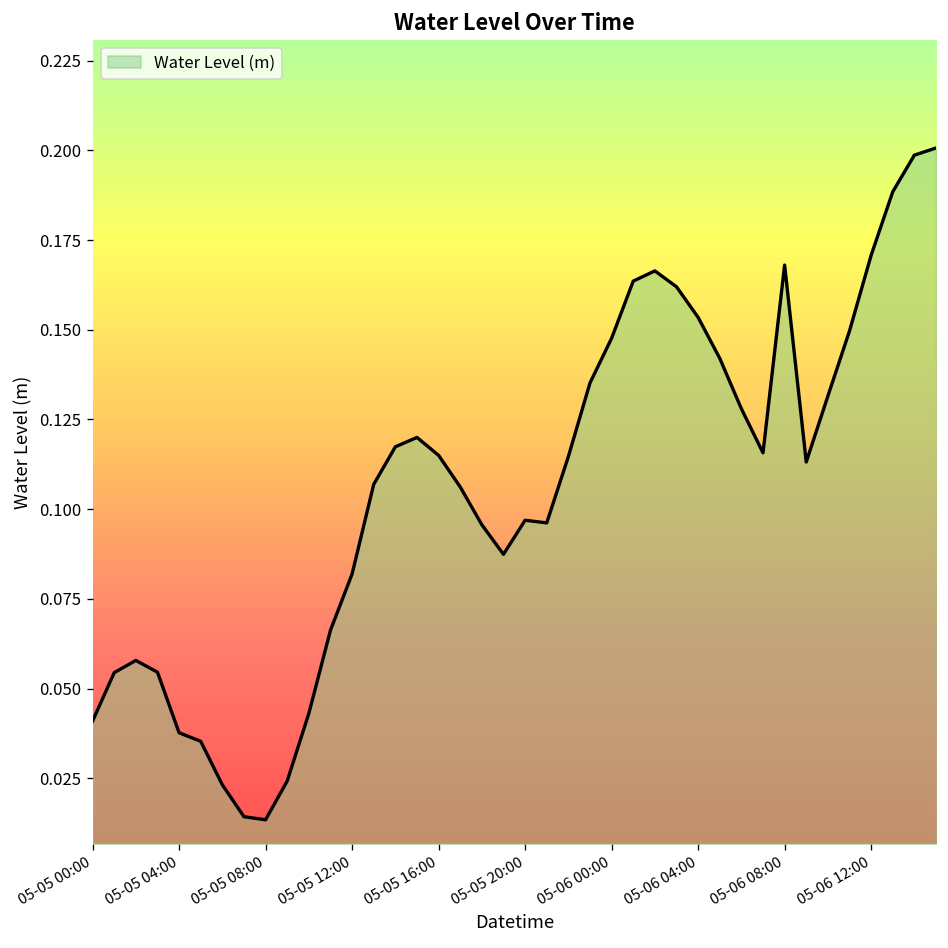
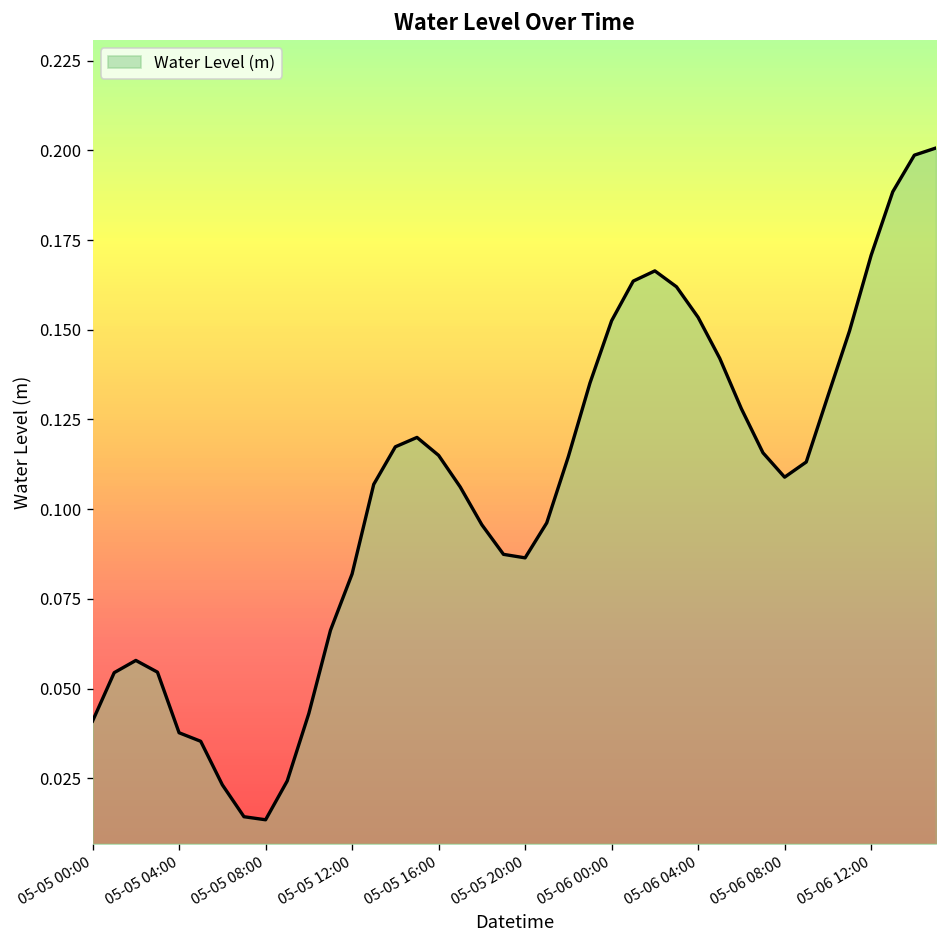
05-05 20:00: 0.097 -> 0.086
05-06 00:00: 0.148 -> 0.153
05-06 08:00: 0.168 -> 0.109
